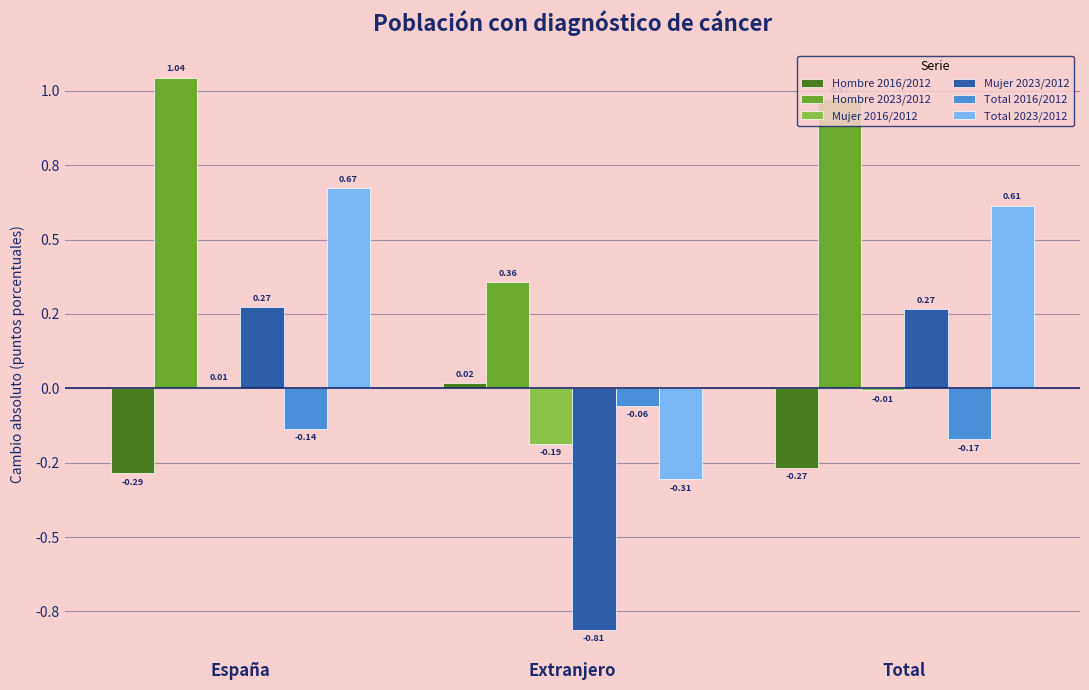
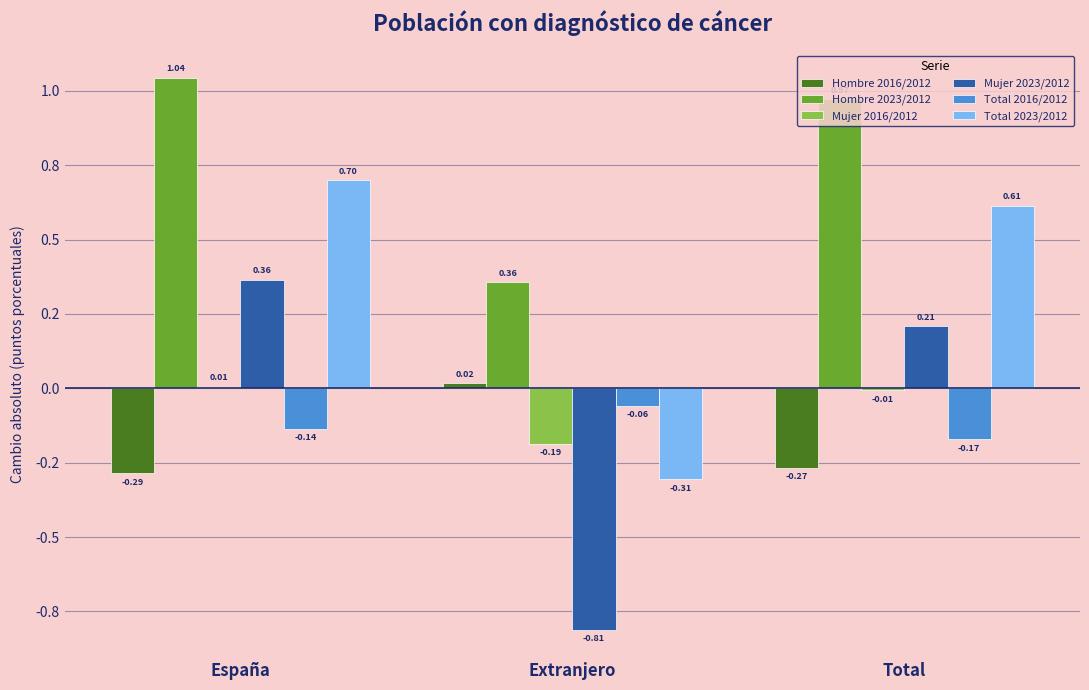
Mujer 2023/2012, España: 0.27 -> 0.36
Total 2023/2012, España: 0.67 -> 0.70
Mujer 2023/2012, Total: 0.27 -> 0.21
